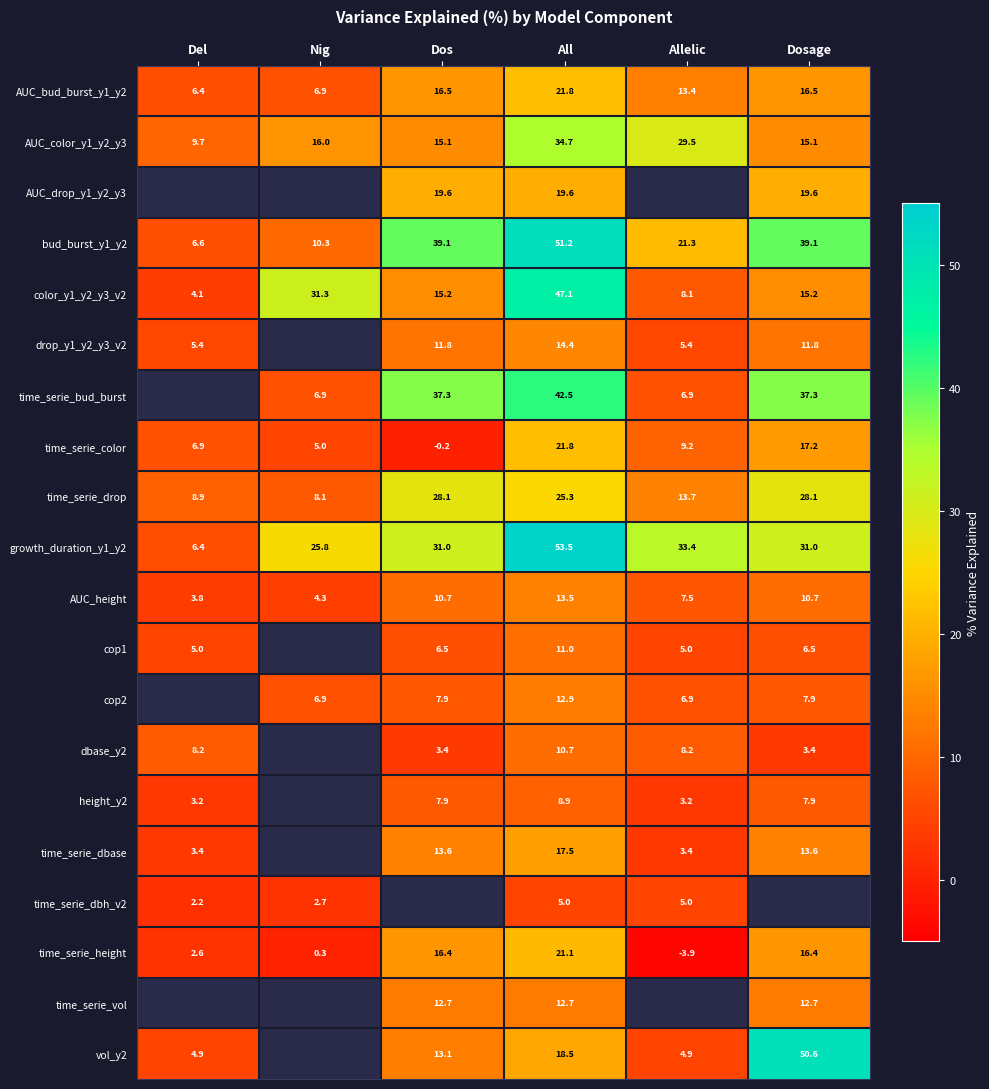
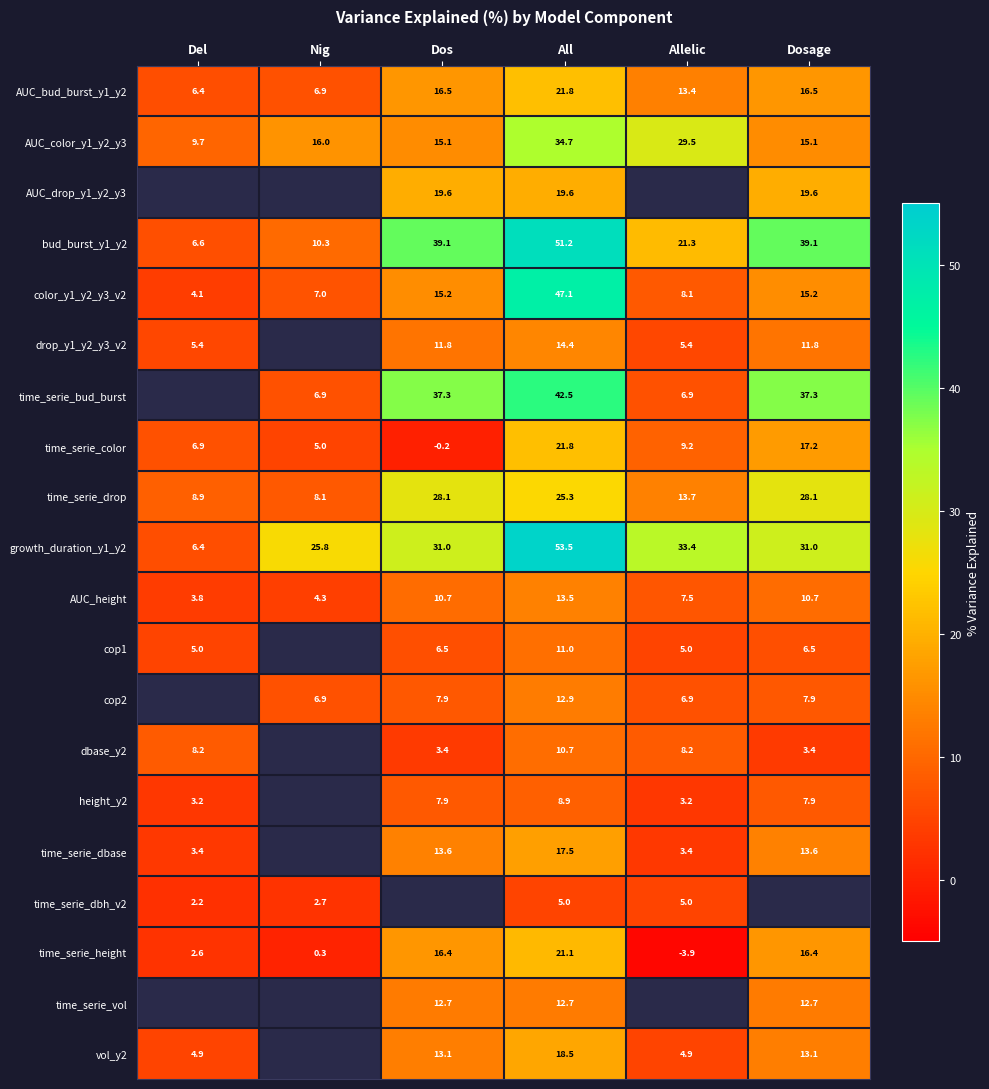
color_y1_y2_y3_v2, Nig: 31.3 -> 7.0
vol_y2, Dosage: 50.6 -> 13.1
